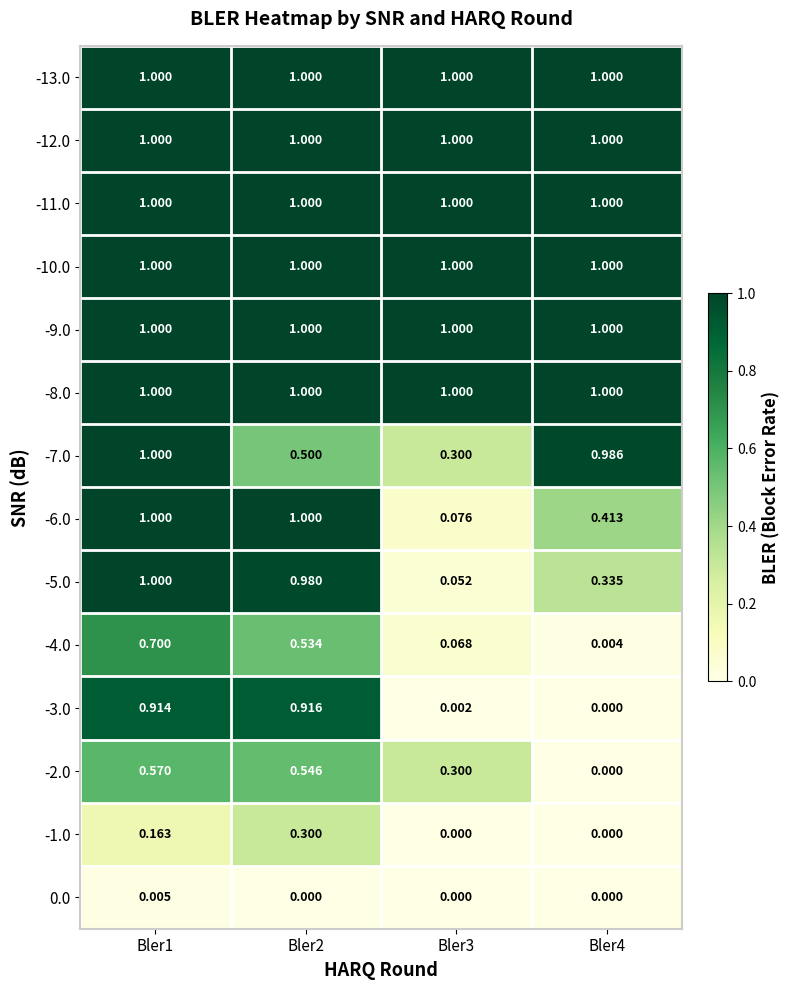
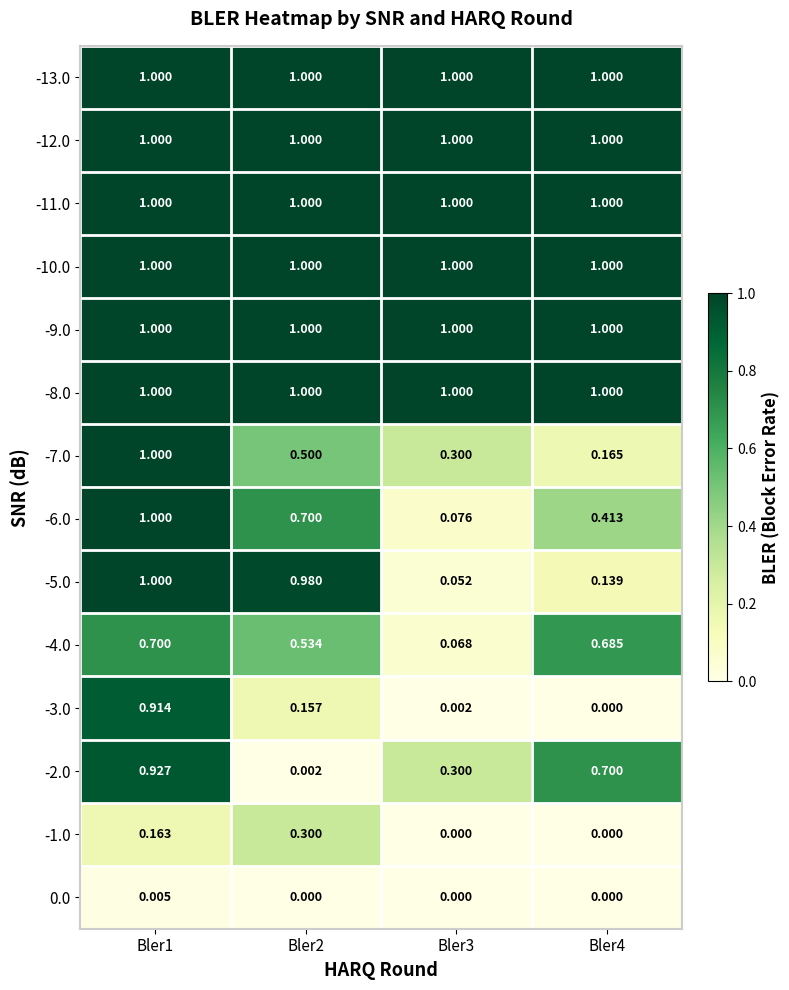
-7.0, Bler4: 0.986 -> 0.165
-6.0, Bler2: 1.000 -> 0.700
-5.0, Bler4: 0.335 -> 0.139
-4.0, Bler4: 0.004 -> 0.685
-3.0, Bler2: 0.916 -> 0.157
-2.0, Bler1: 0.570 -> 0.927
-2.0, Bler2: 0.546 -> 0.002
-2.0, Bler4: 0.000 -> 0.700
